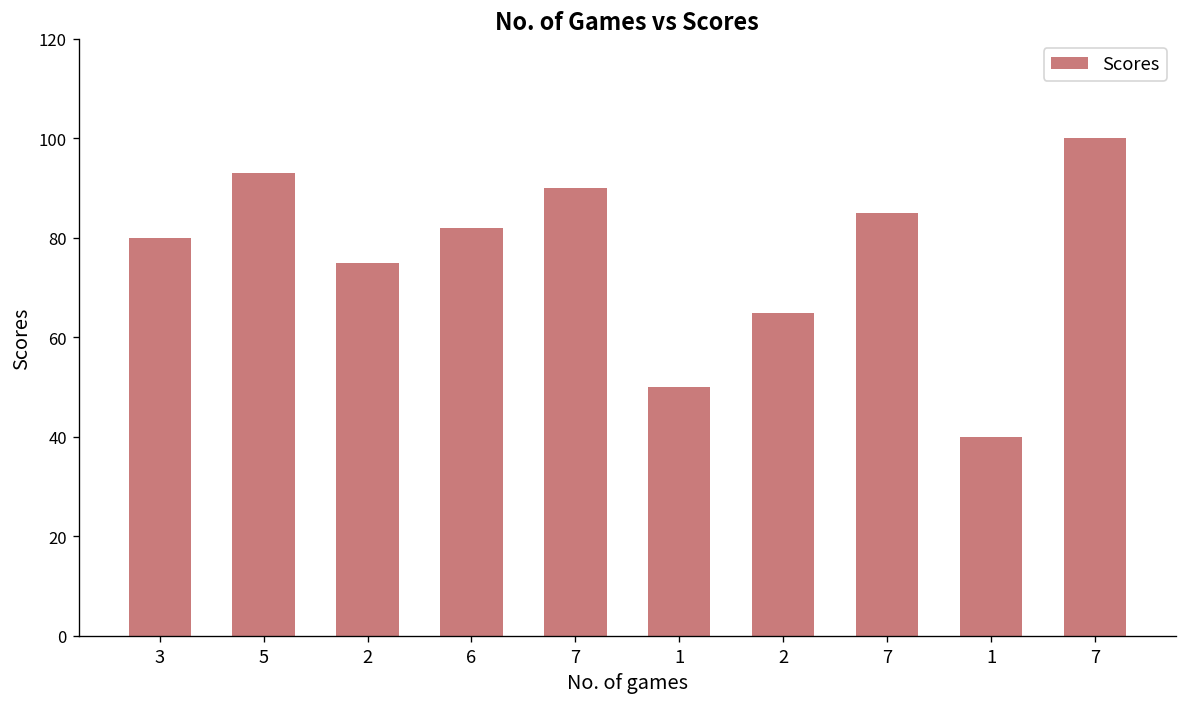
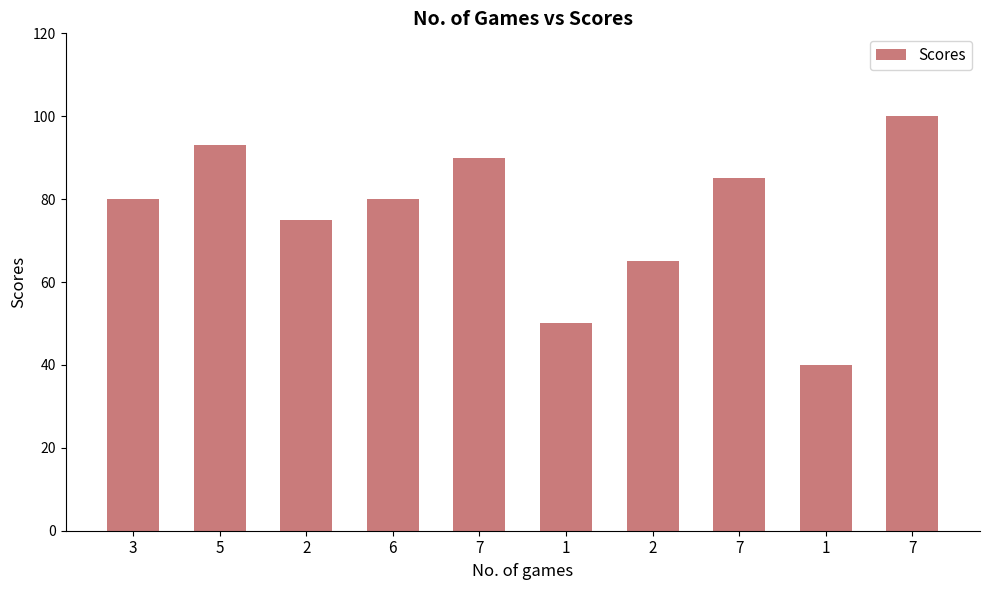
6: 82 -> 80
